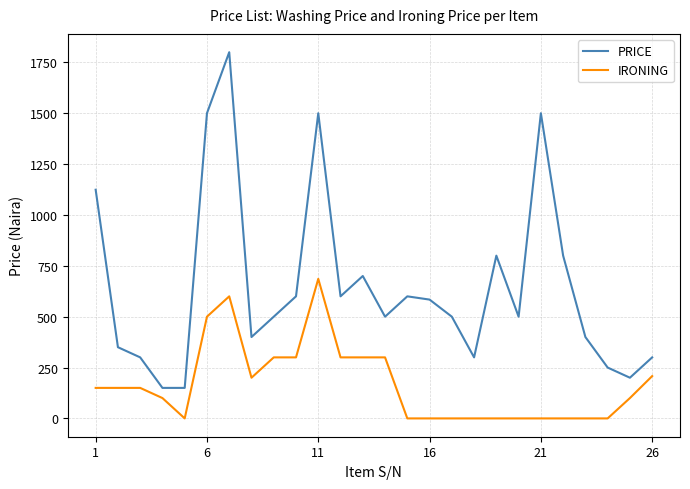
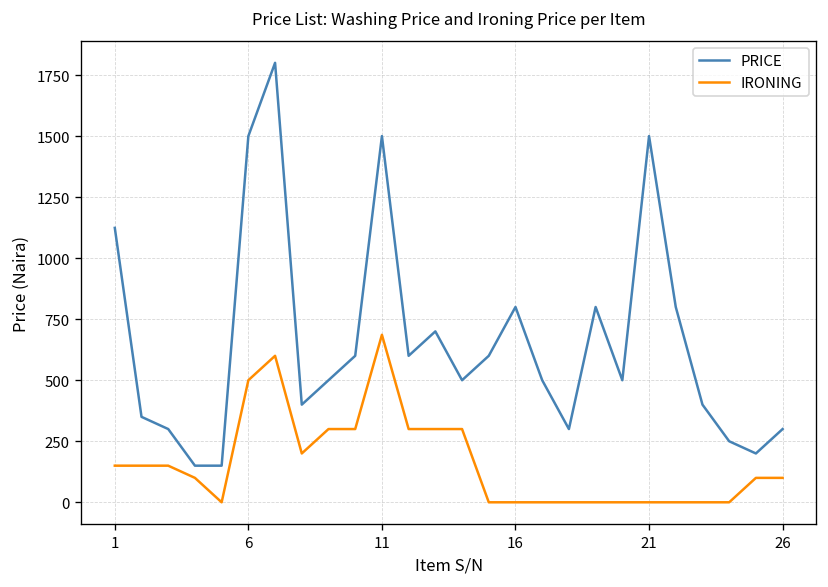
PRICE, 16: 580 -> 800
IRONING, 26: 210 -> 100
